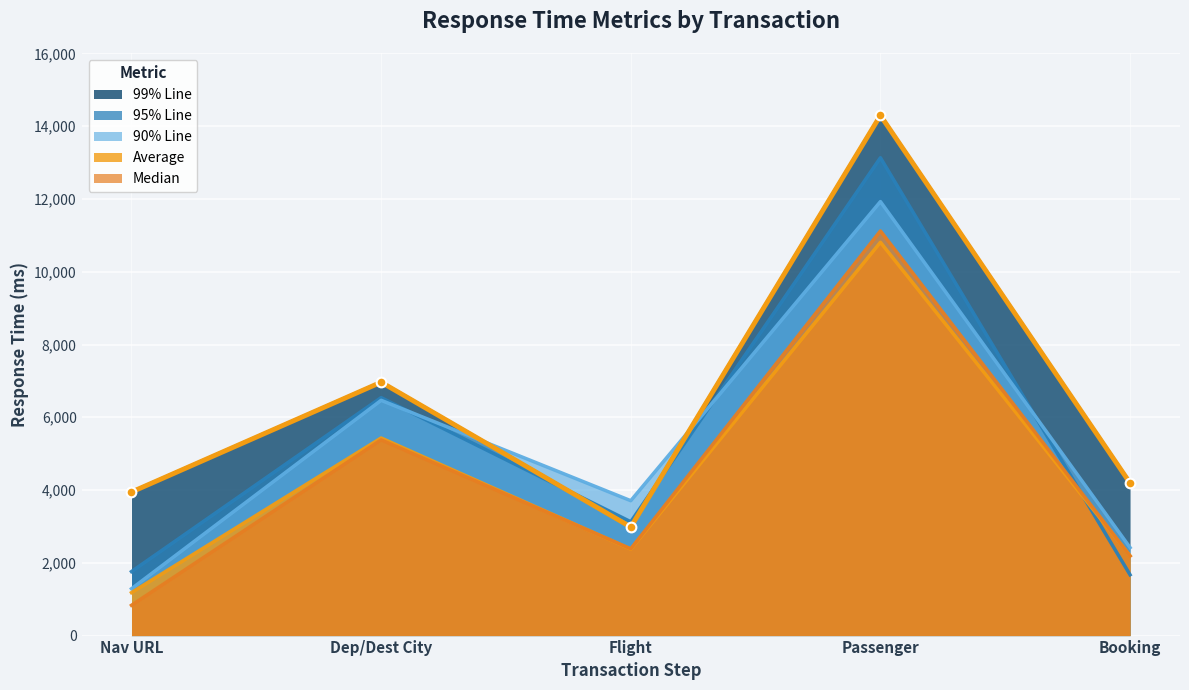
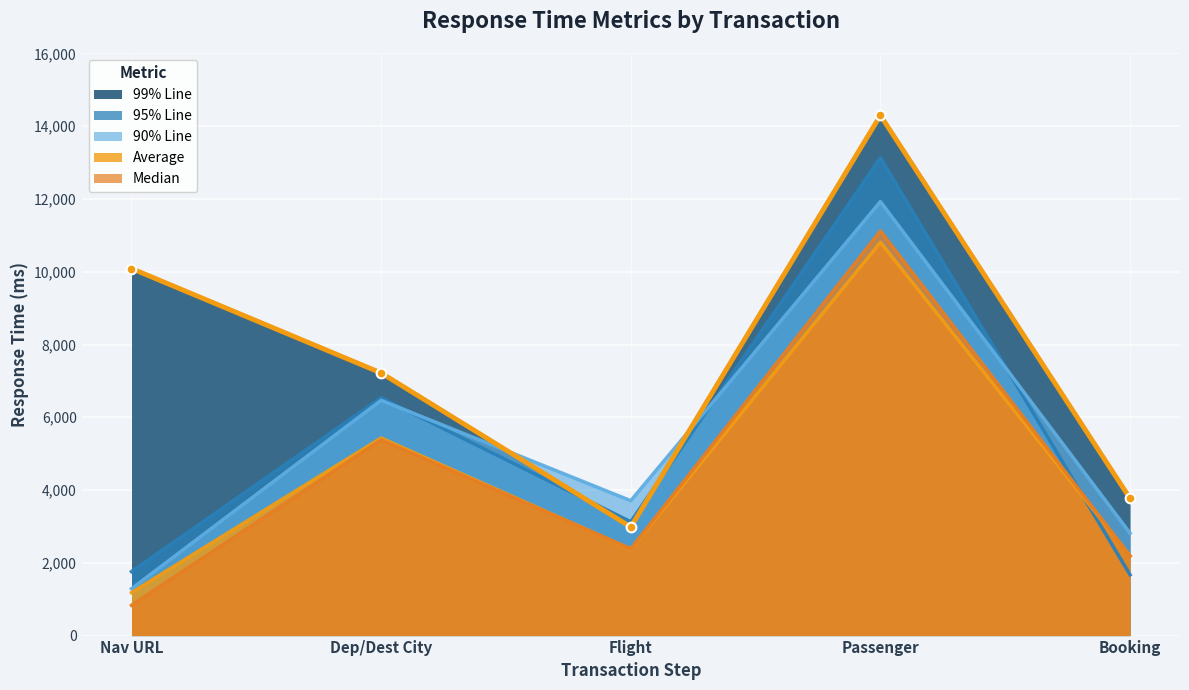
99% Line, Nav URL: 3,900 -> 10,100
99% Line, Dep/Dest City: 7,000 -> 7,200
99% Line, Booking: 4,200 -> 3,800
90% Line, Booking: 2,400 -> 2,800
